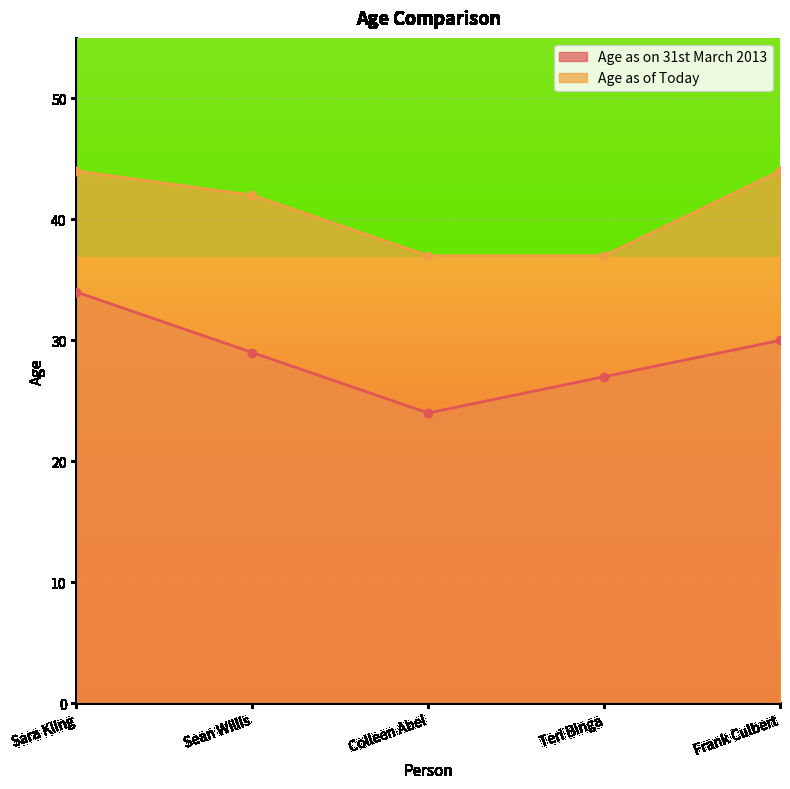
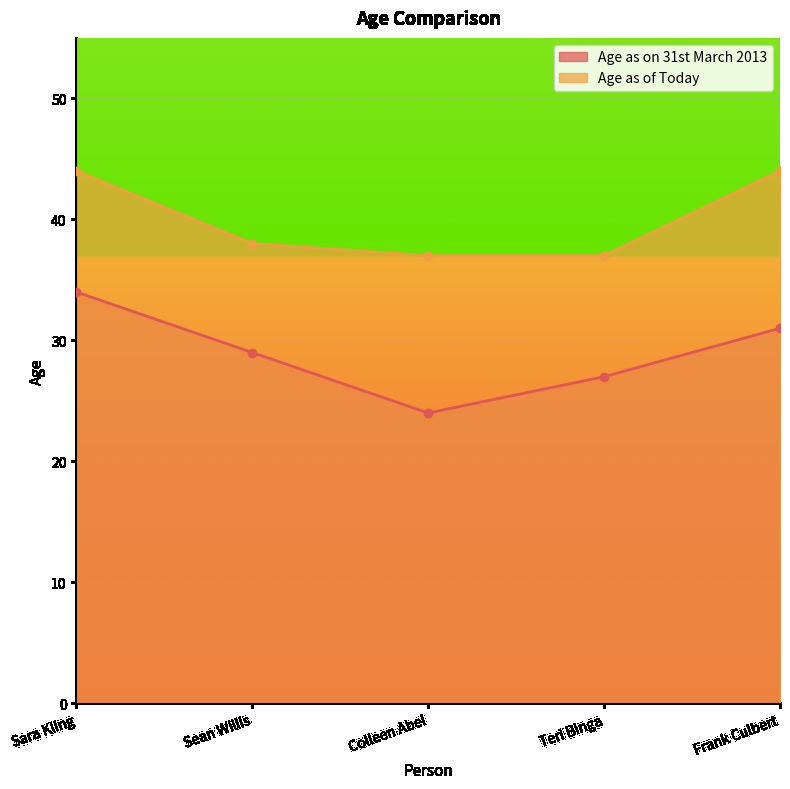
Age as of Today, Sean Willis: 42 -> 38
Age as on 31st March 2013, Frank Culbert: 30 -> 31
